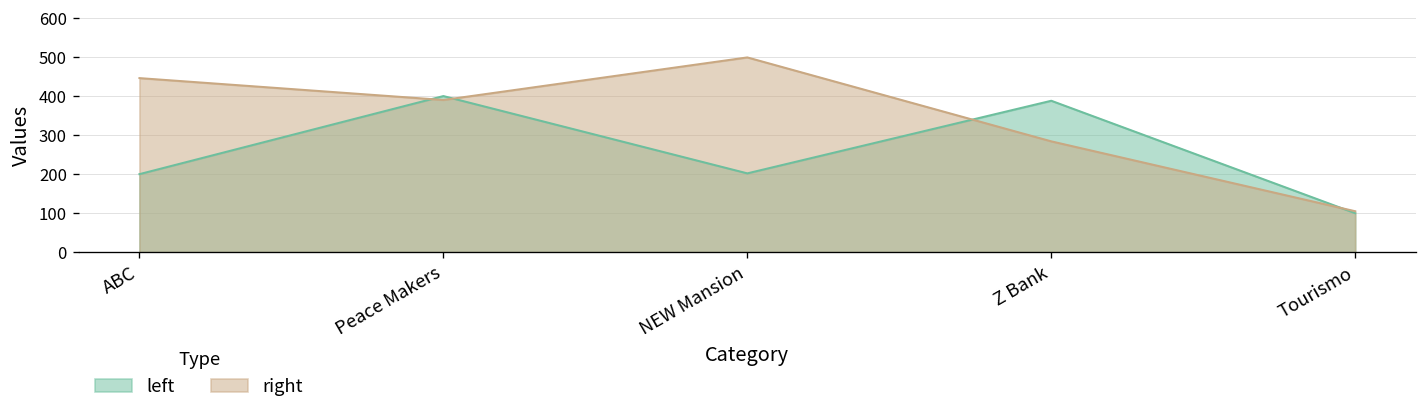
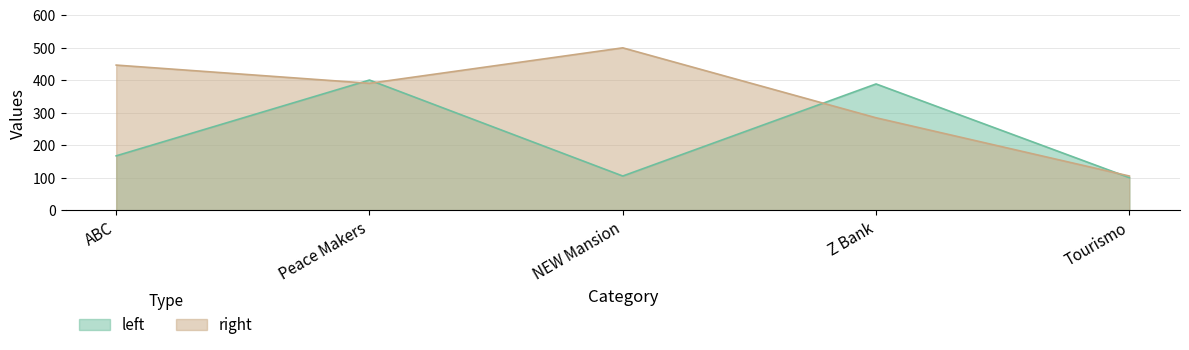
left, ABC: 200 -> 170
left, NEW Mansion: 200 -> 110
